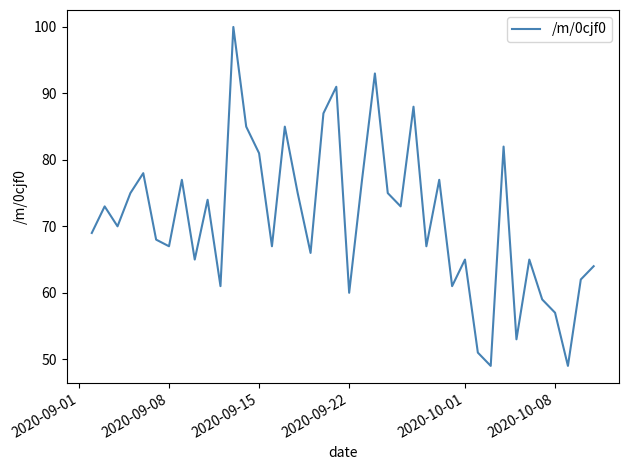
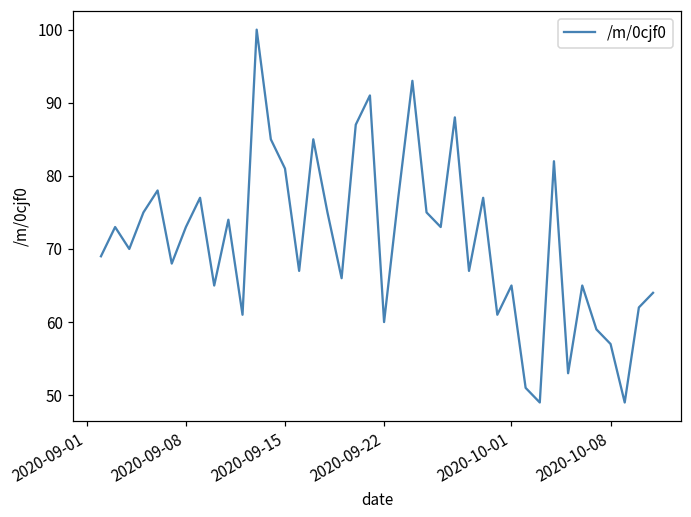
2020-09-08: 67 -> 73
